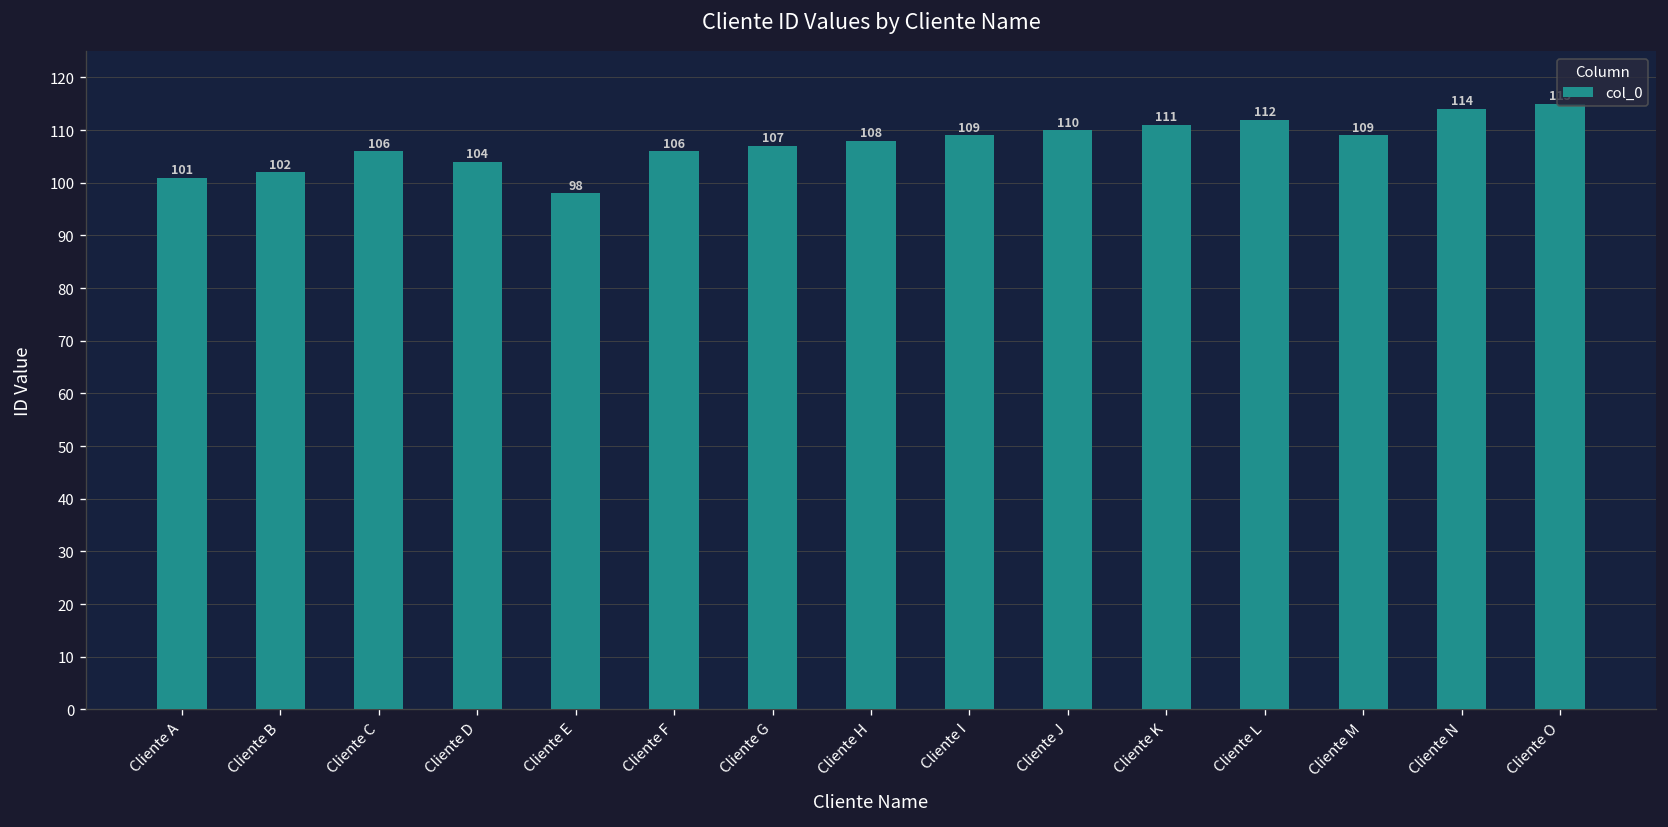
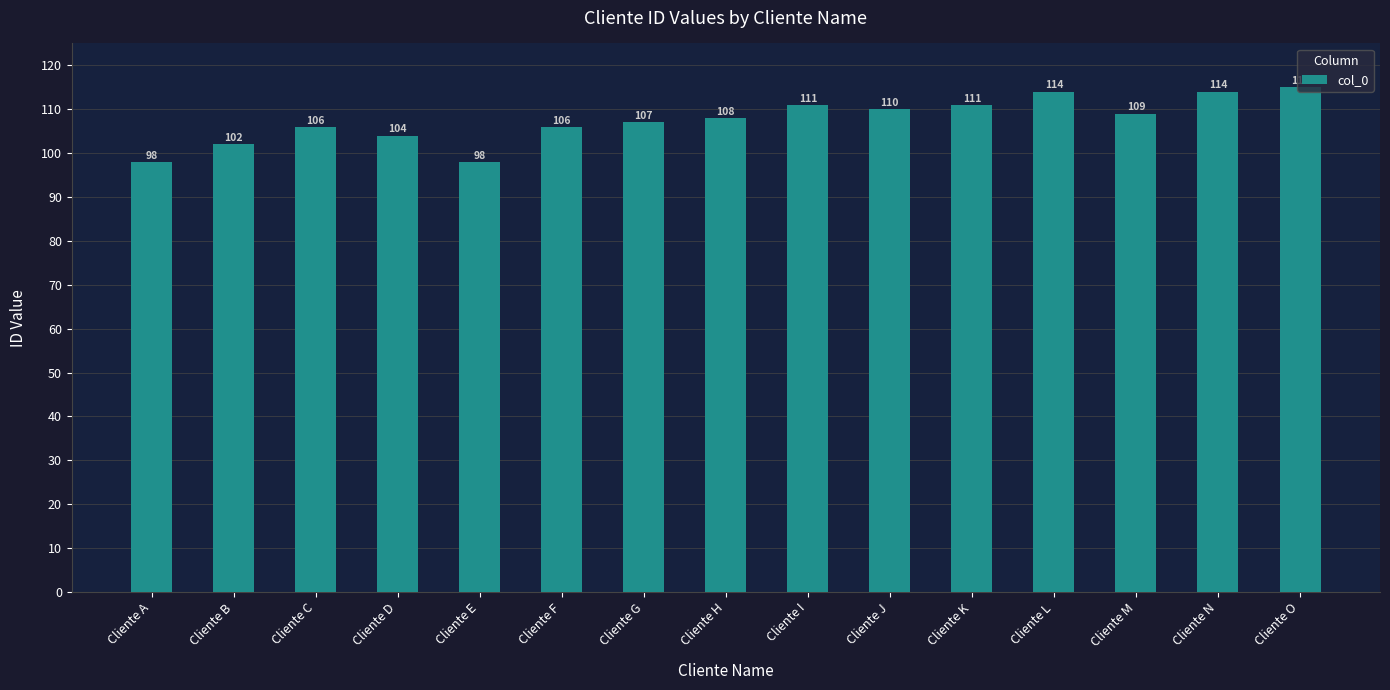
Cliente A: 101 -> 98
Cliente I: 109 -> 111
Cliente L: 112 -> 114
